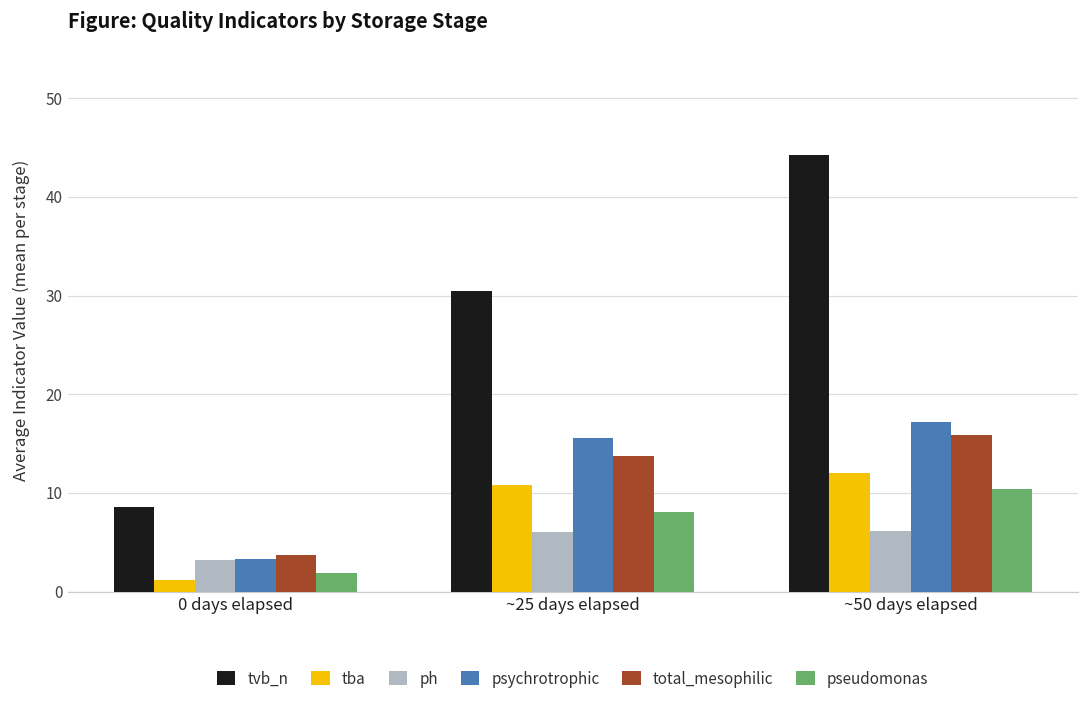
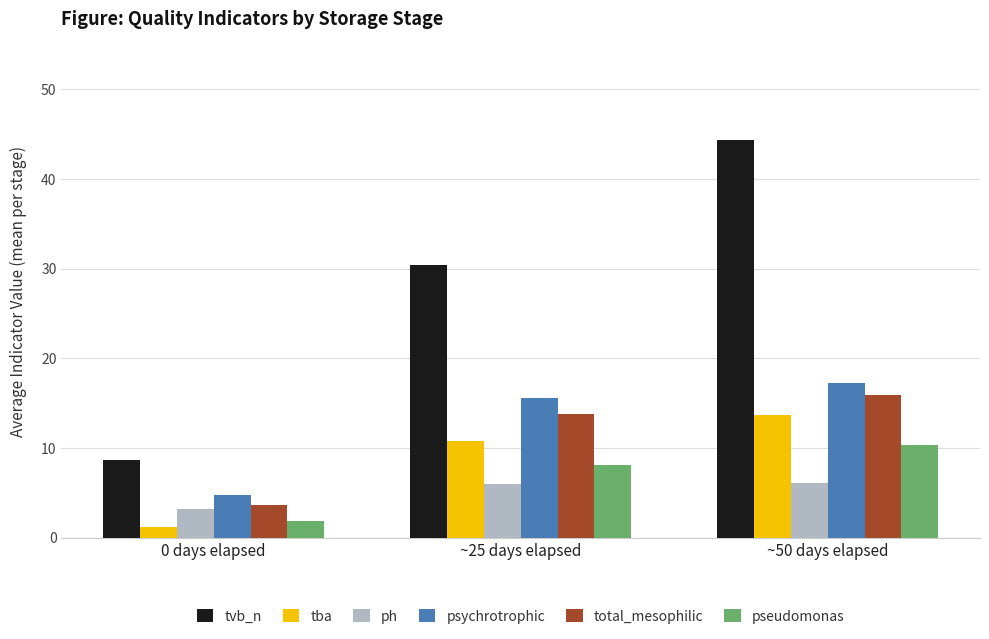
psychrotrophic, 0 days elapsed: 3 -> 5
tba, ~50 days elapsed: 12 -> 14
